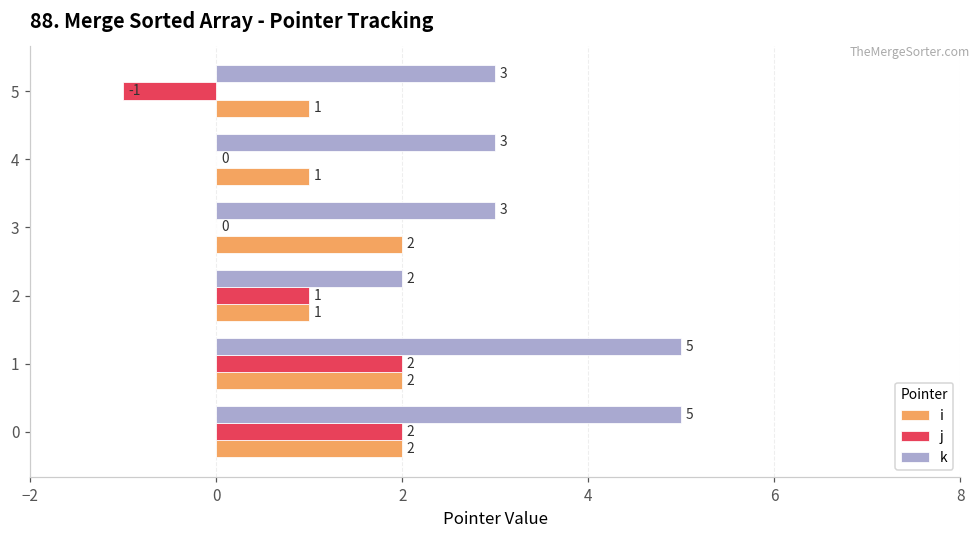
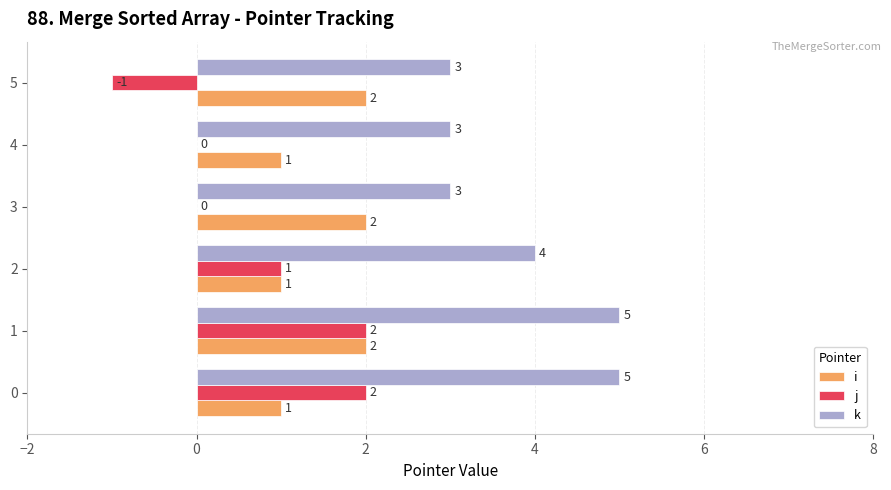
i, 5: 1 -> 2
k, 2: 2 -> 4
i, 0: 2 -> 1
